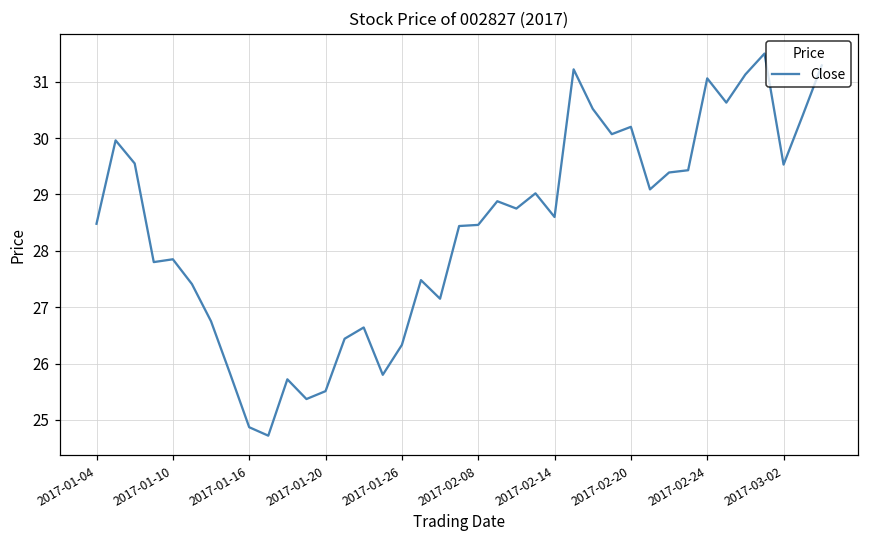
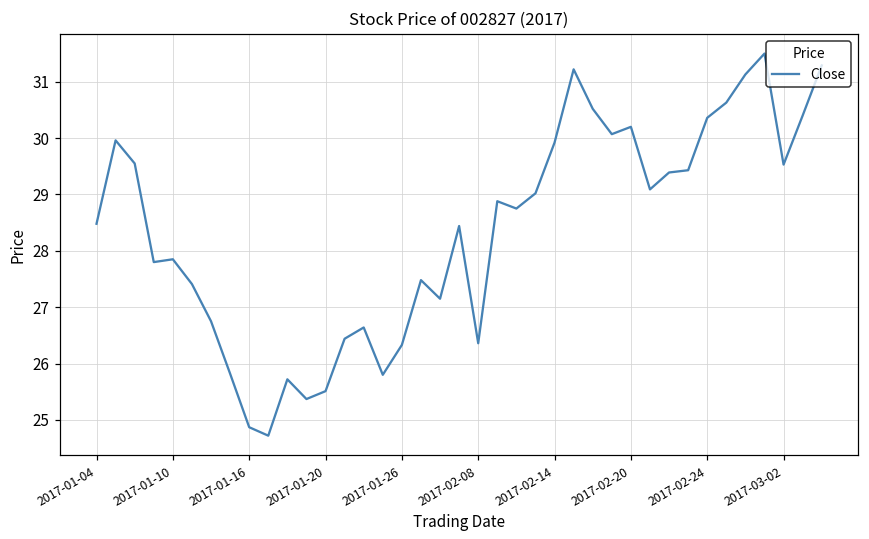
2017-02-08: 28.5 -> 26.4
2017-02-14: 28.6 -> 29.9
2017-02-24: 31.1 -> 30.4
